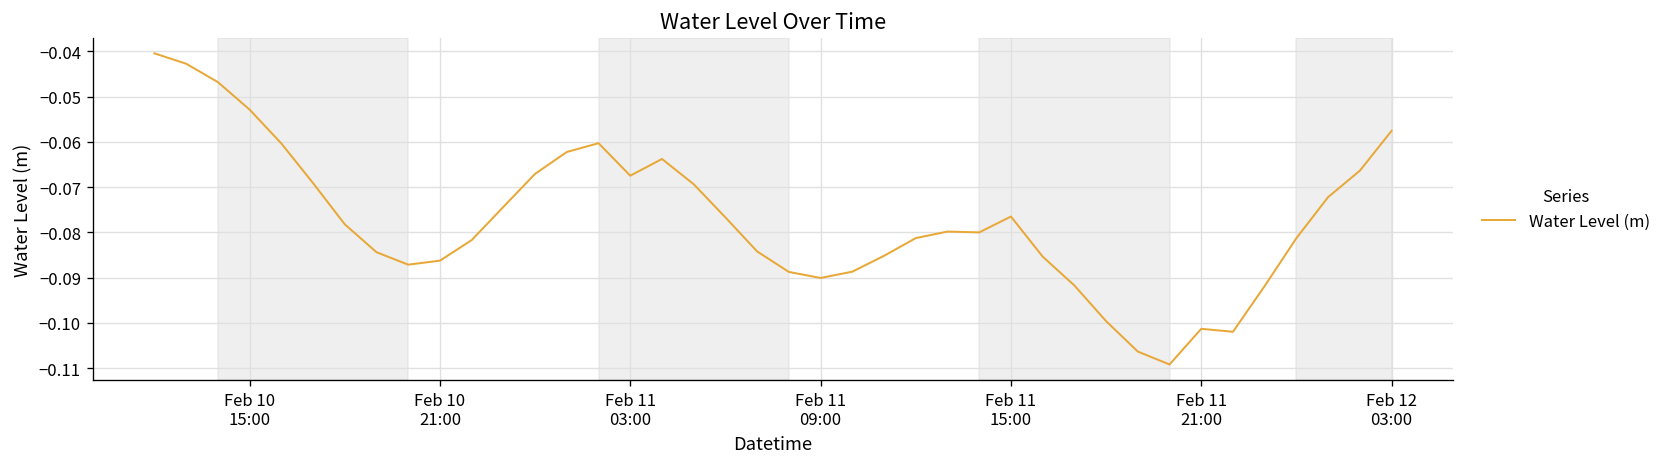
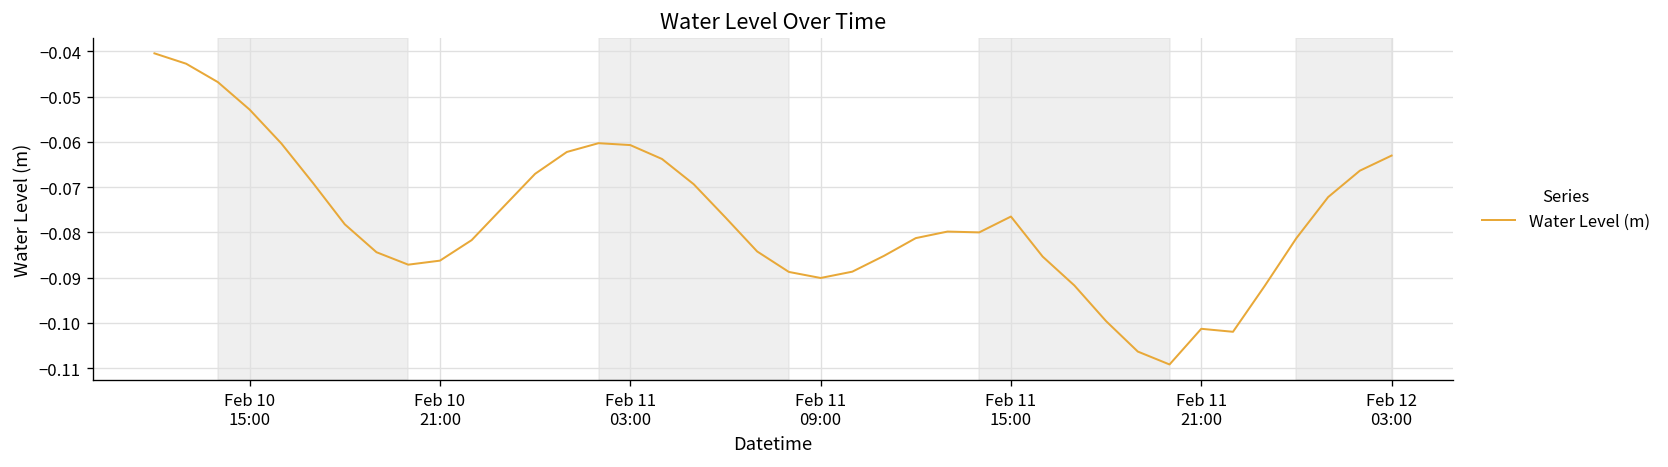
Feb 11 03:00: -0.067 -> -0.061
Feb 12 03:00: -0.058 -> -0.063
